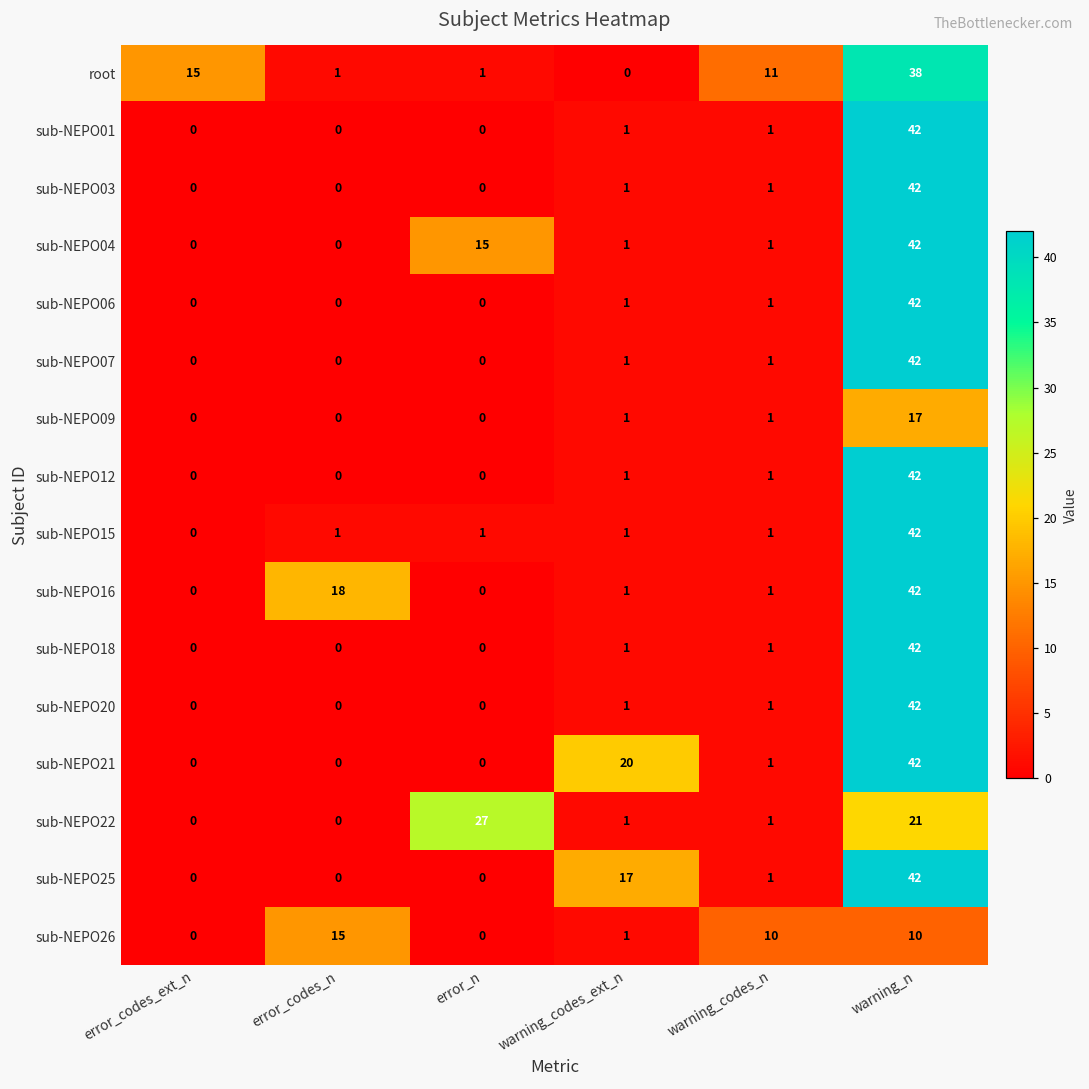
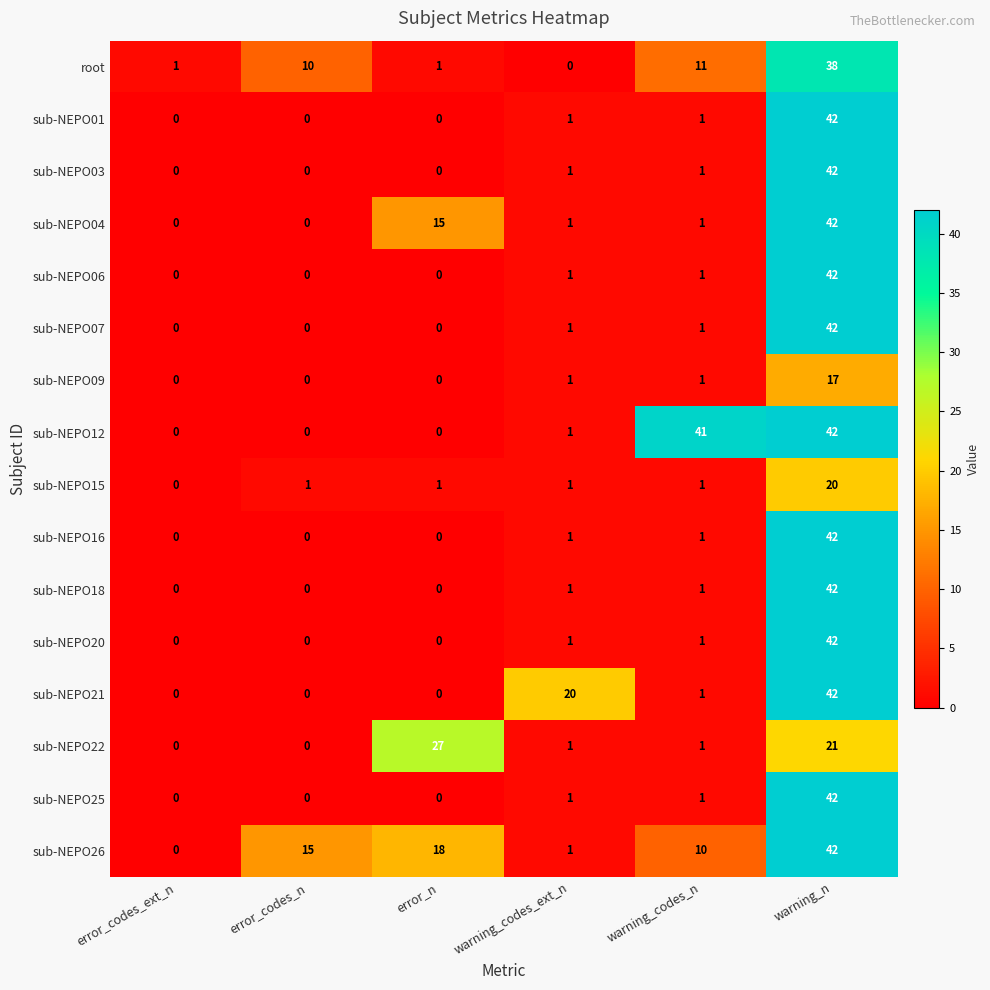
root, error_codes_ext_n: 15 -> 1
root, error_codes_n: 1 -> 10
sub-NEPO12, warning_codes_n: 1 -> 41
sub-NEPO15, warning_n: 42 -> 20
sub-NEPO16, error_codes_n: 18 -> 0
sub-NEPO25, warning_codes_ext_n: 17 -> 1
sub-NEPO26, error_n: 0 -> 18
sub-NEPO26, warning_n: 10 -> 42
